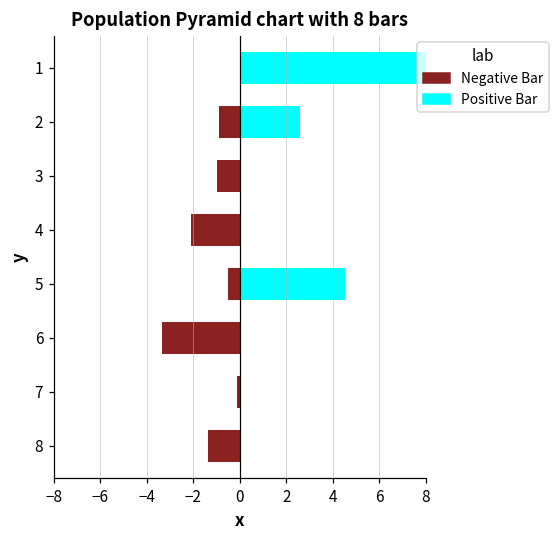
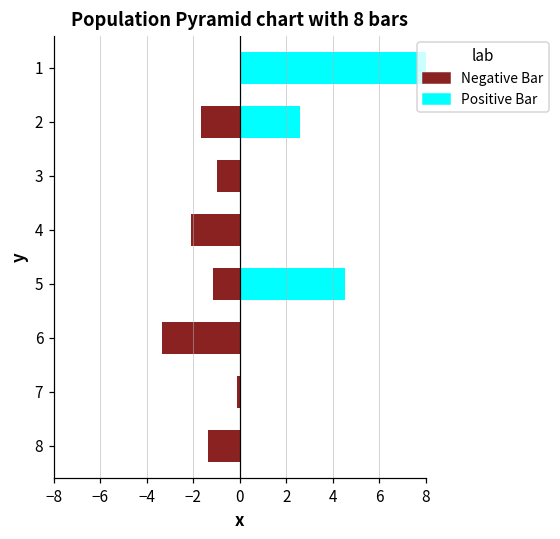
Negative Bar, 2: -0.9 -> -1.7
Negative Bar, 5: -0.5 -> -1.1
